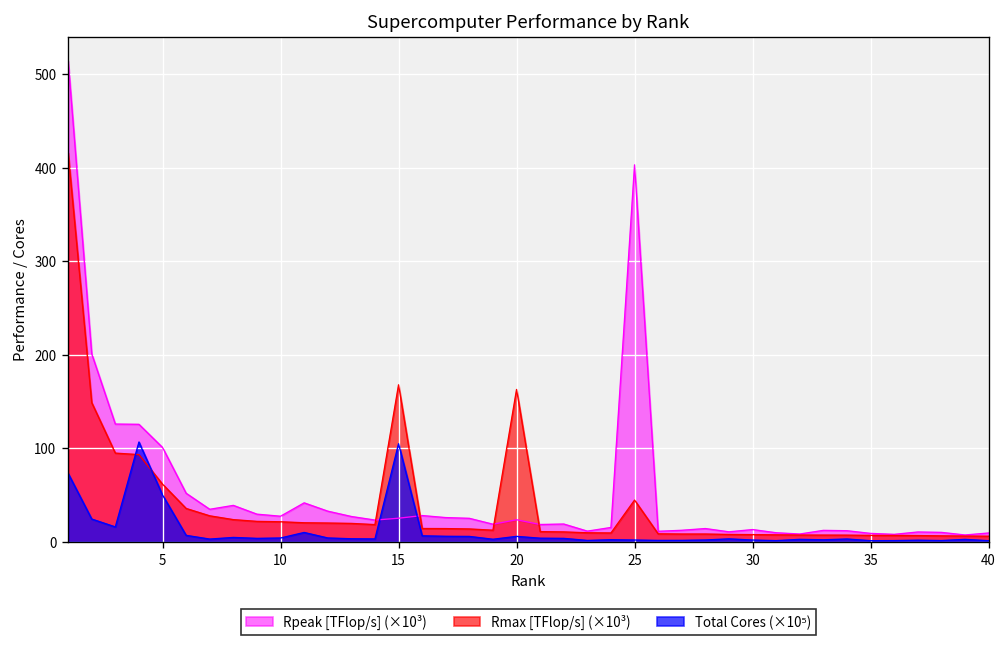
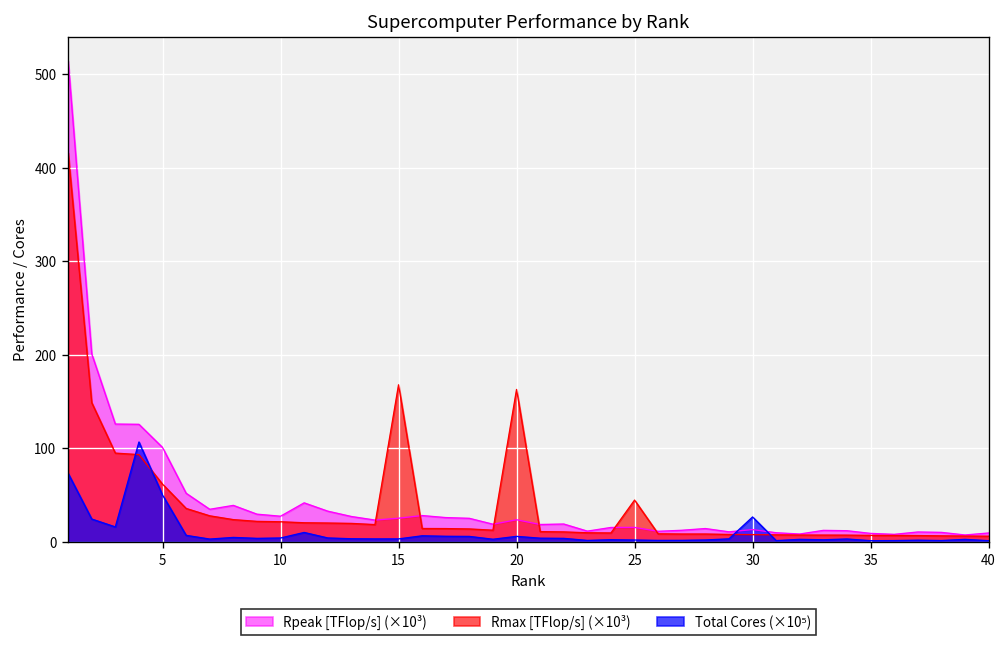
Total Cores (×10⁵), 15: 100 -> 0
Rpeak [TFlop/s] (×10³), 25: 400 -> 20
Total Cores (×10⁵), 30: 0 -> 30
